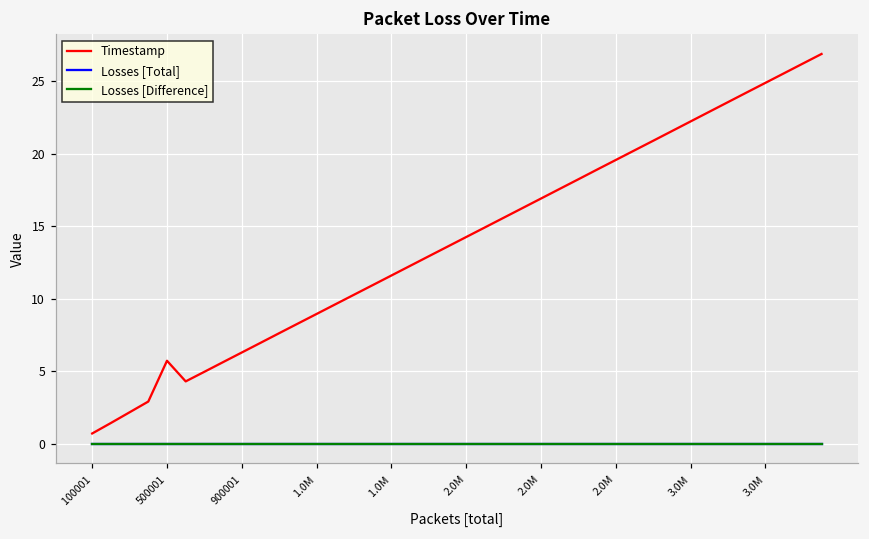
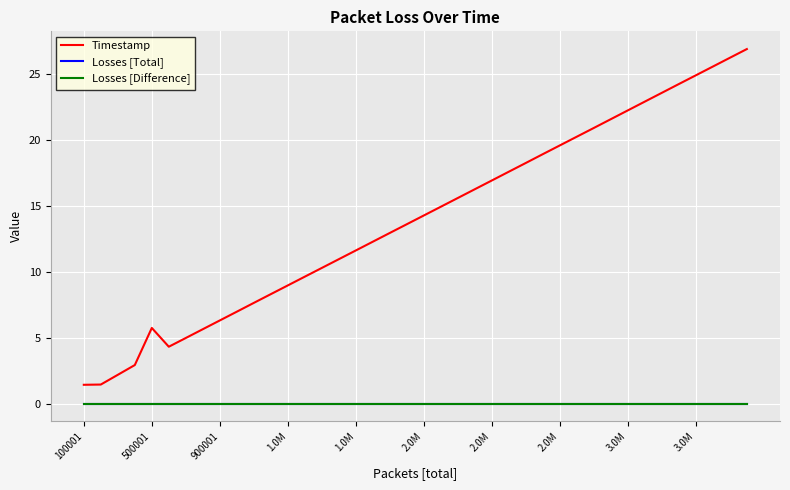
Timestamp, 100001: 0.7 -> 1.4
